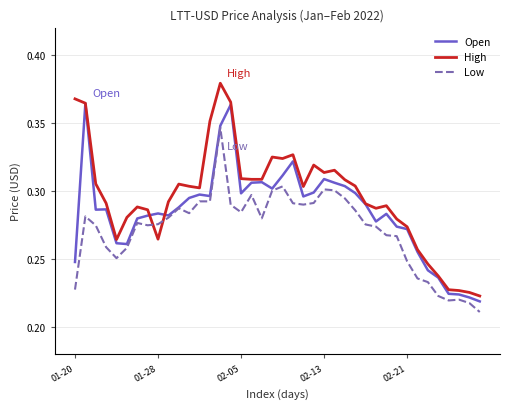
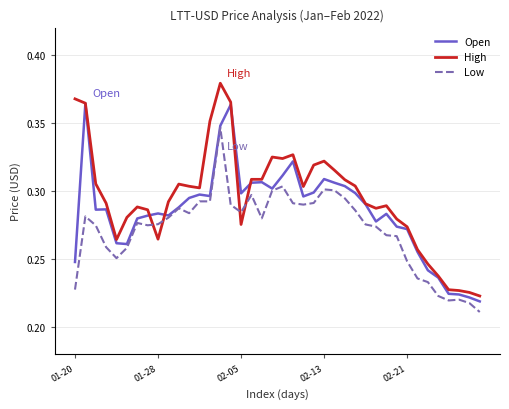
High, 02-05: 0.309 -> 0.275
High, 02-13: 0.313 -> 0.322
